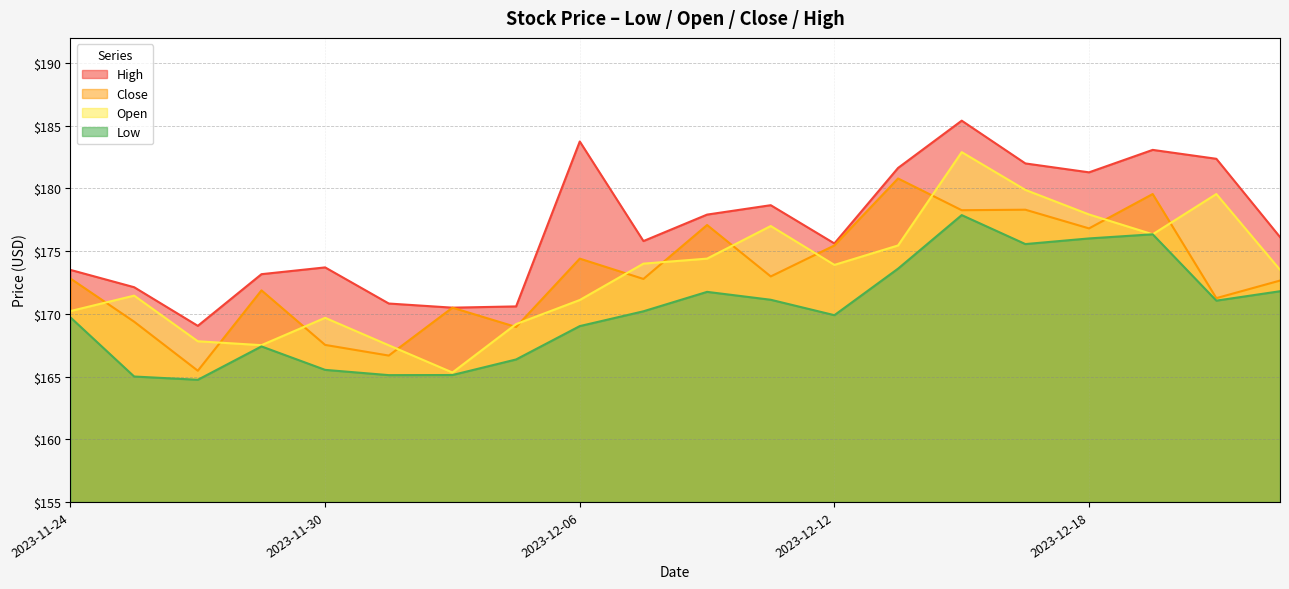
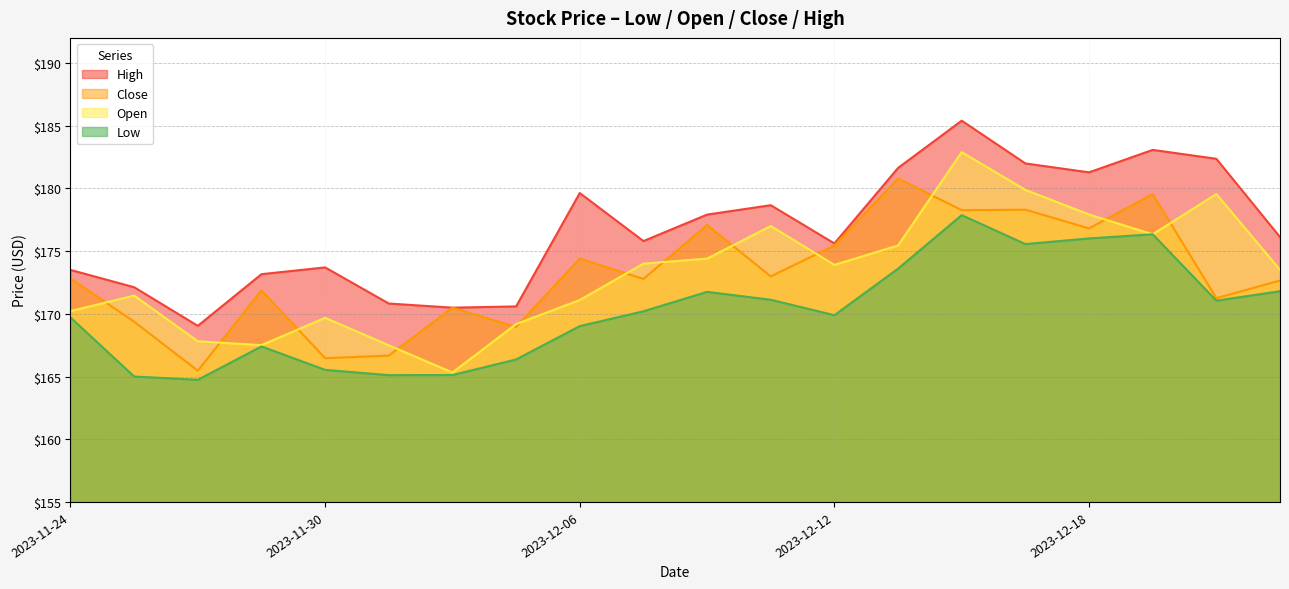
Close, 2023-11-30: $167.5 -> $166.5
High, 2023-12-06: $183.7 -> $179.6
